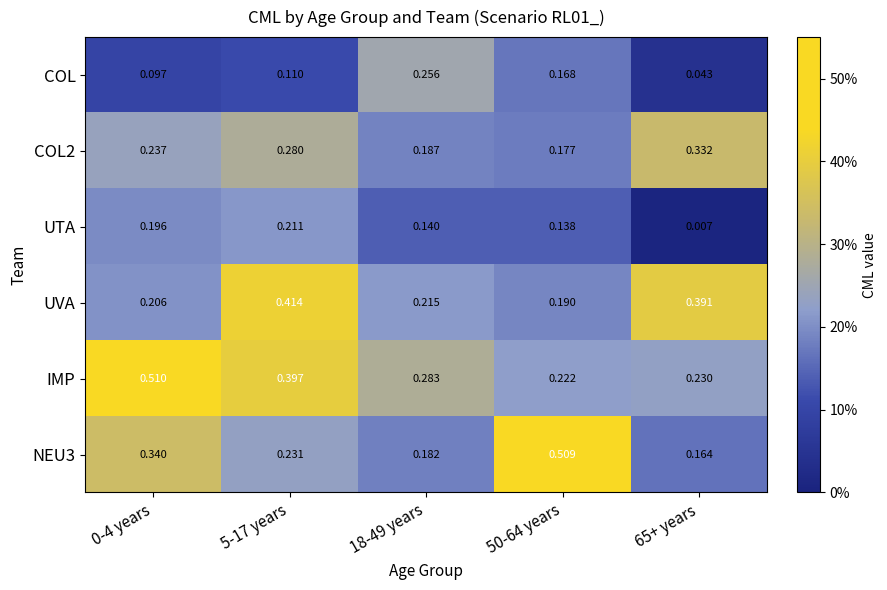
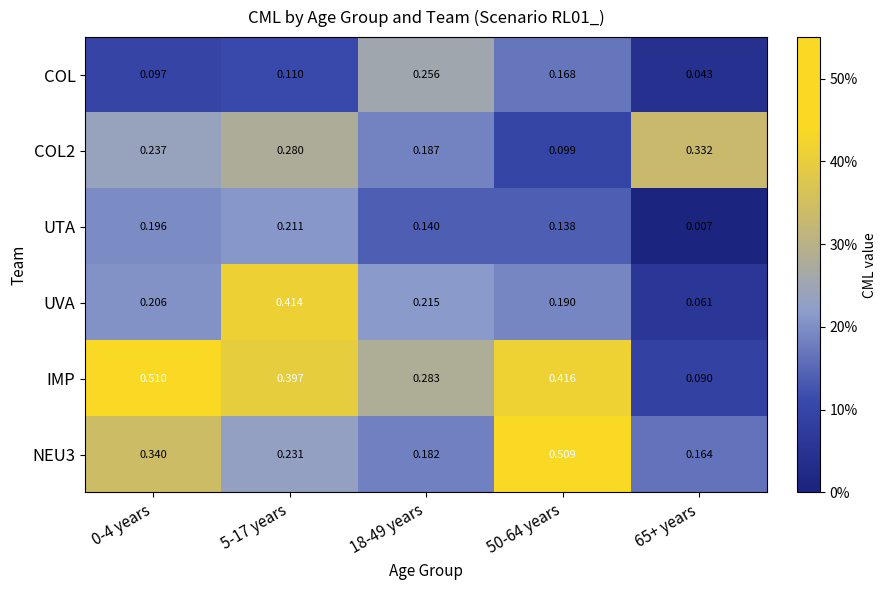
COL2, 50-64 years: 0.177 -> 0.099
UVA, 65+ years: 0.391 -> 0.061
IMP, 50-64 years: 0.222 -> 0.416
IMP, 65+ years: 0.230 -> 0.090
